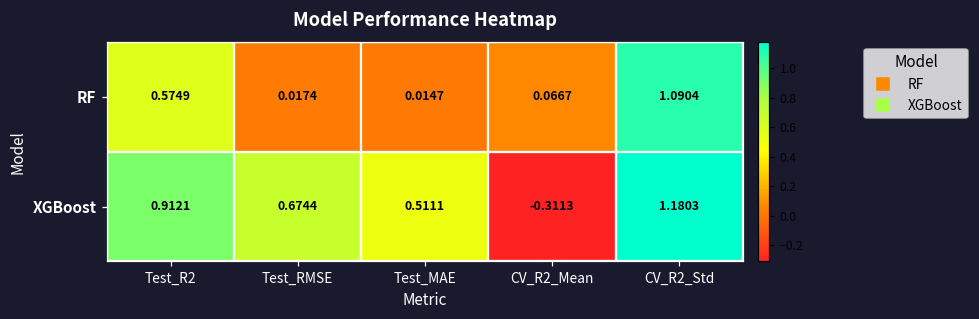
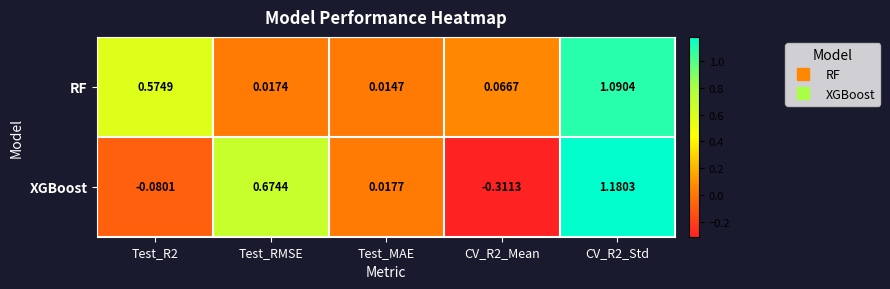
XGBoost, Test_R2: 0.9121 -> -0.0801
XGBoost, Test_MAE: 0.5111 -> 0.0177
